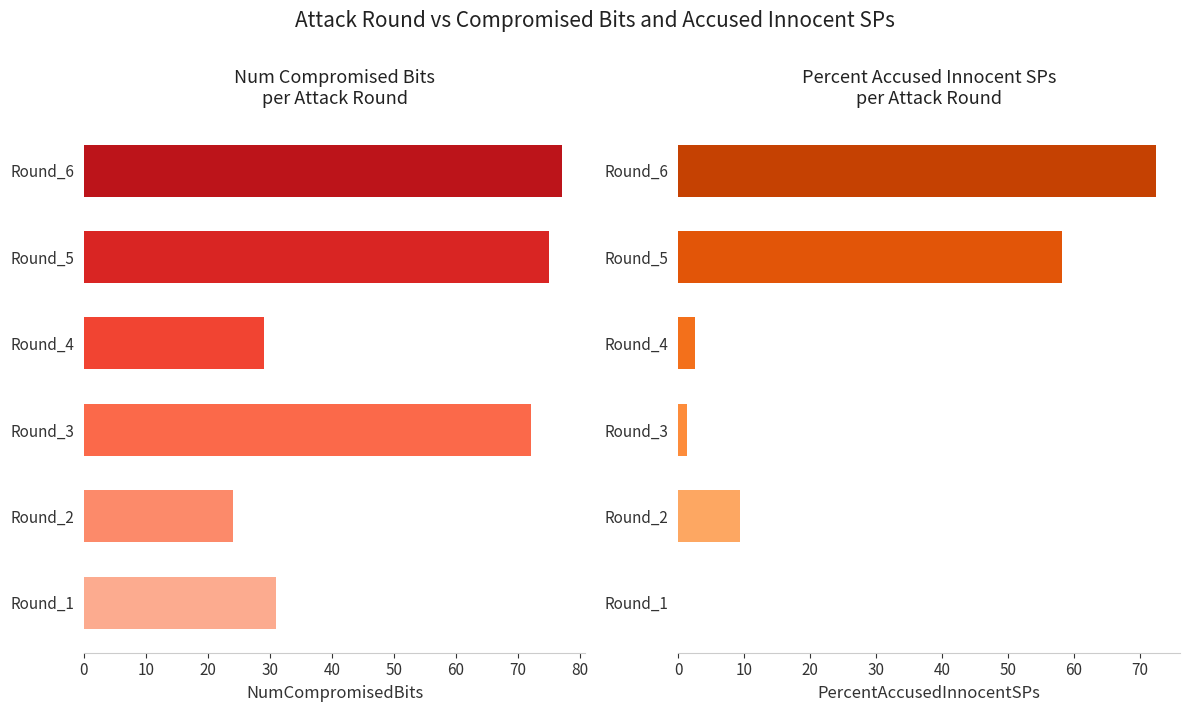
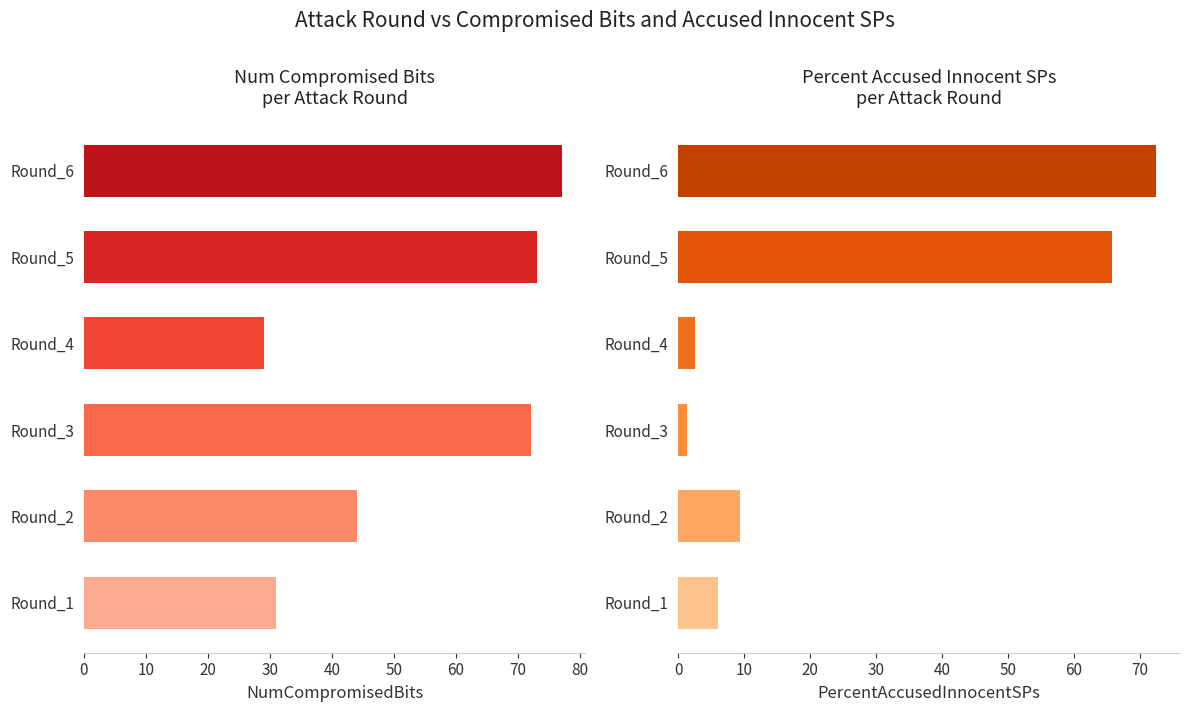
Num Compromised Bits per Attack Round, Round_5: 75 -> 73
Num Compromised Bits per Attack Round, Round_2: 24 -> 44
Percent Accused Innocent SPs per Attack Round, Round_5: 58 -> 66
Percent Accused Innocent SPs per Attack Round, Round_1: 0 -> 6
